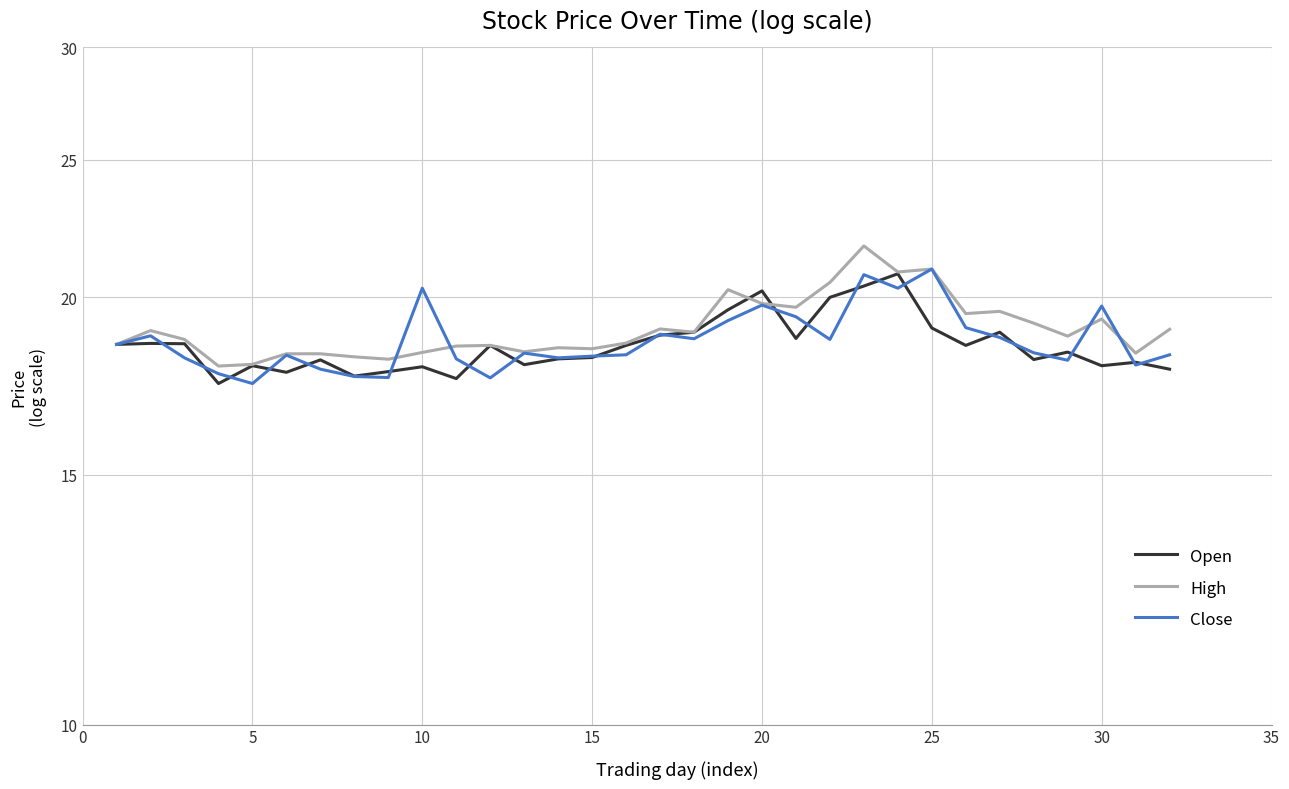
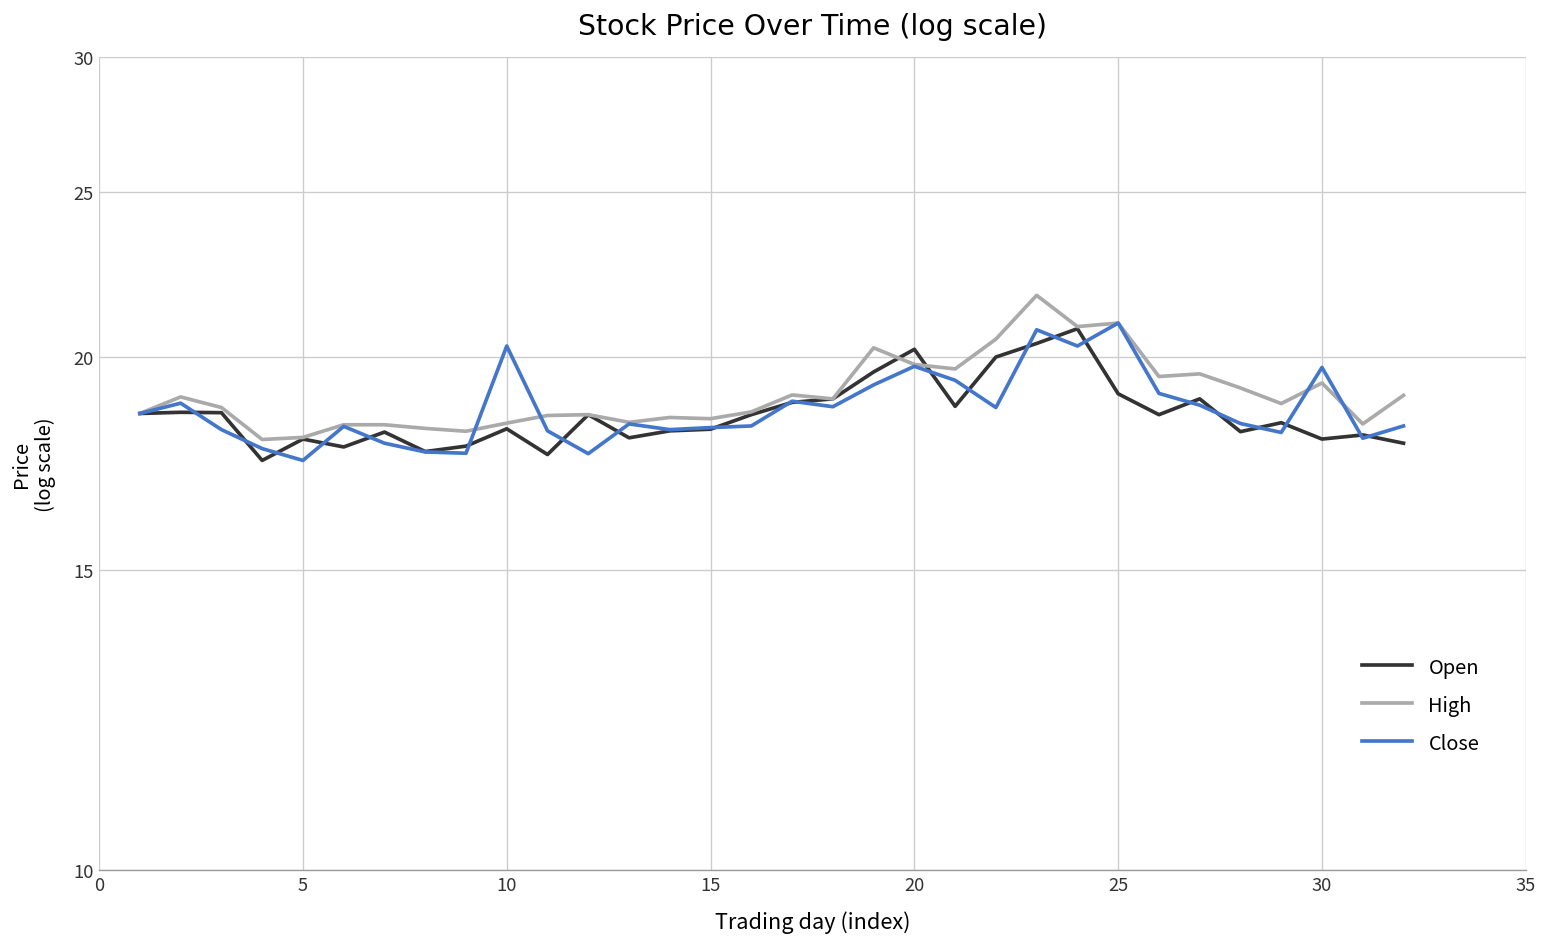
Open, 10: 17.9 -> 18.2
